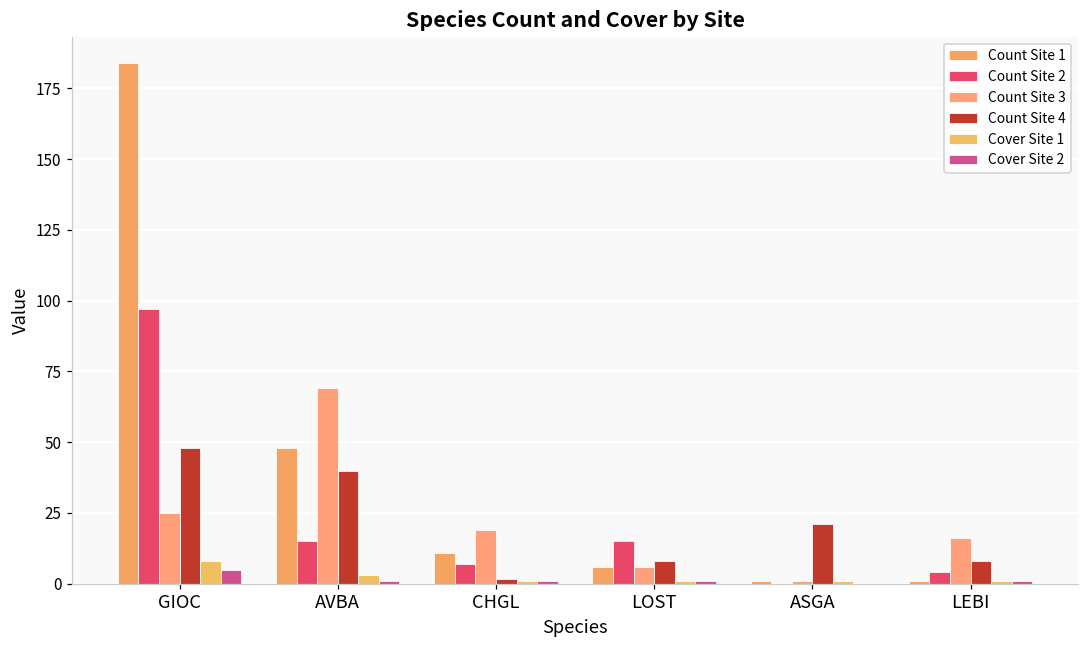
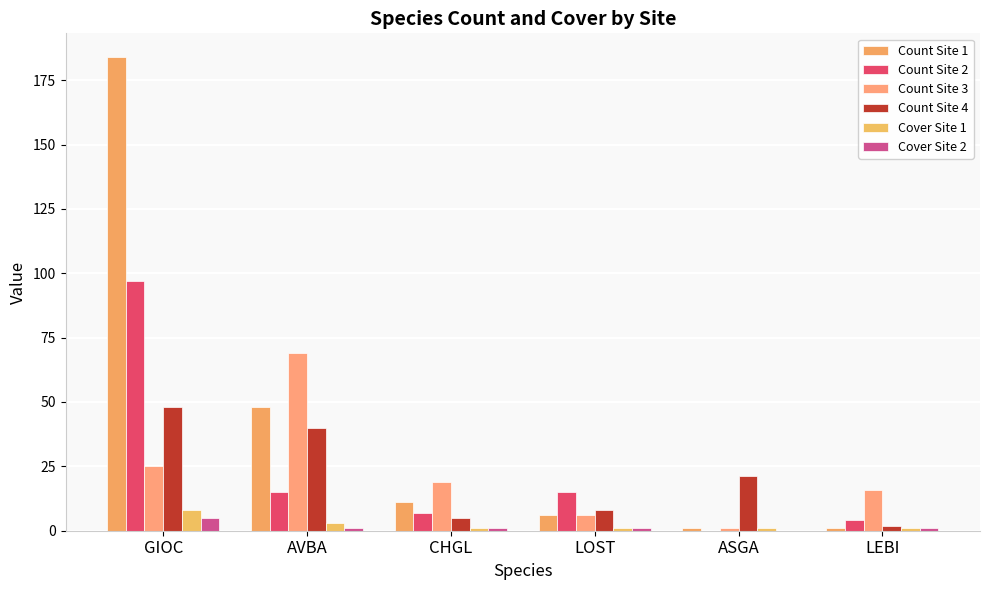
Count Site 4, CHGL: 2 -> 5
Count Site 4, LEBI: 8 -> 2
